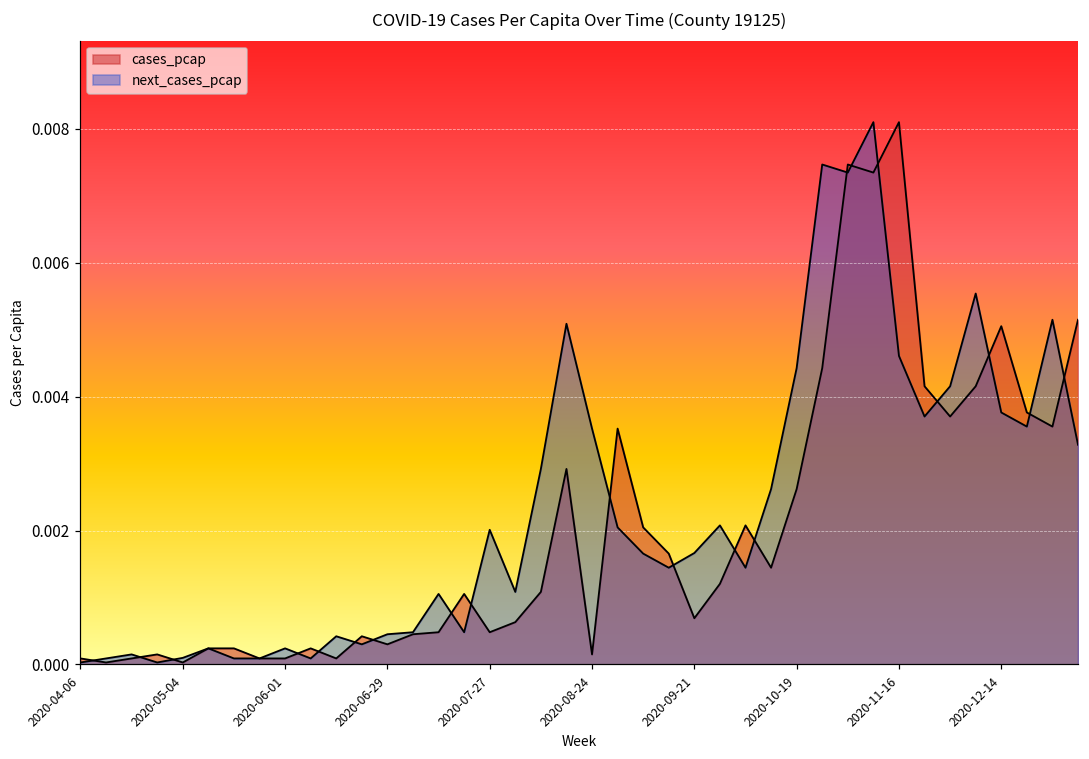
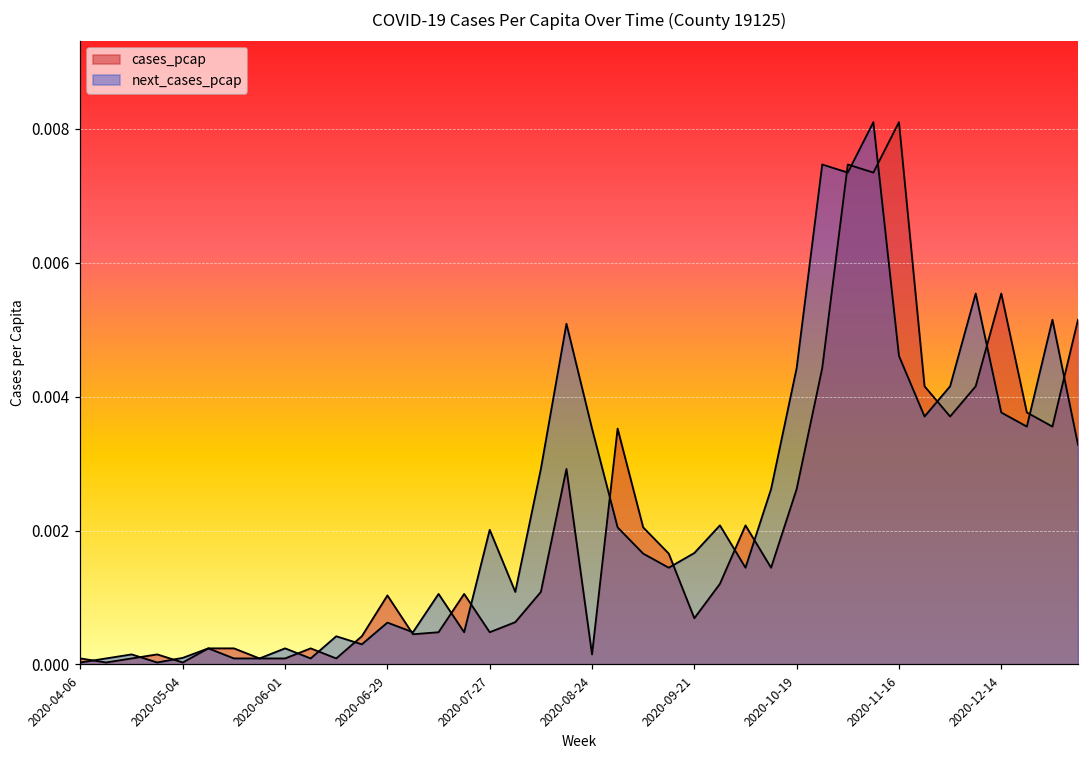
cases_pcap, 2020-06-29: 0.0003 -> 0.0010
next_cases_pcap, 2020-06-29: 0.0005 -> 0.0006
cases_pcap, 2020-12-14: 0.0051 -> 0.0055
